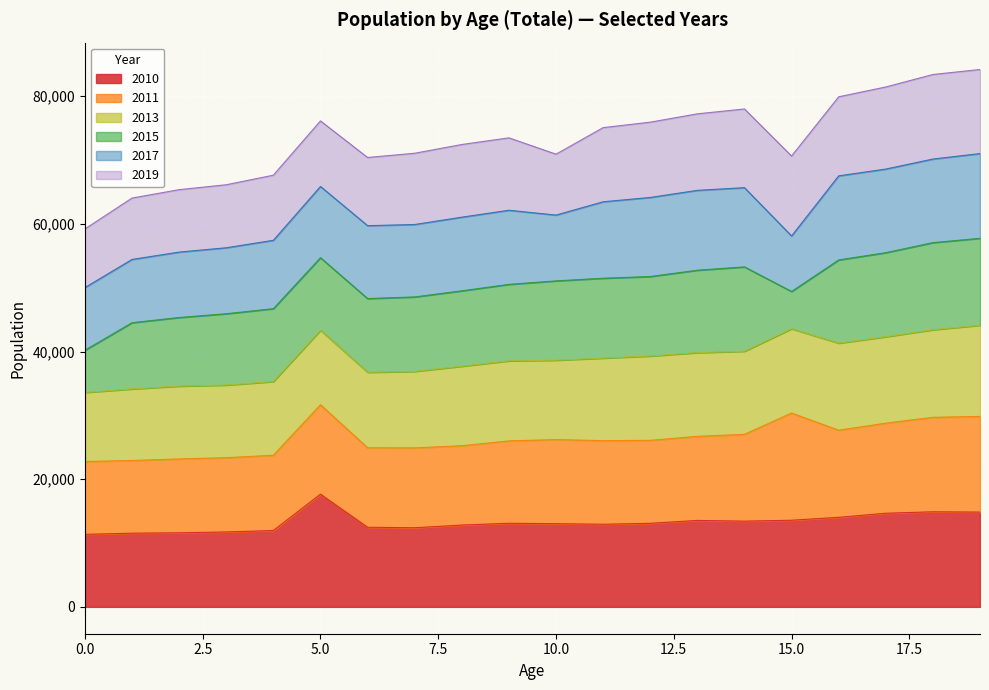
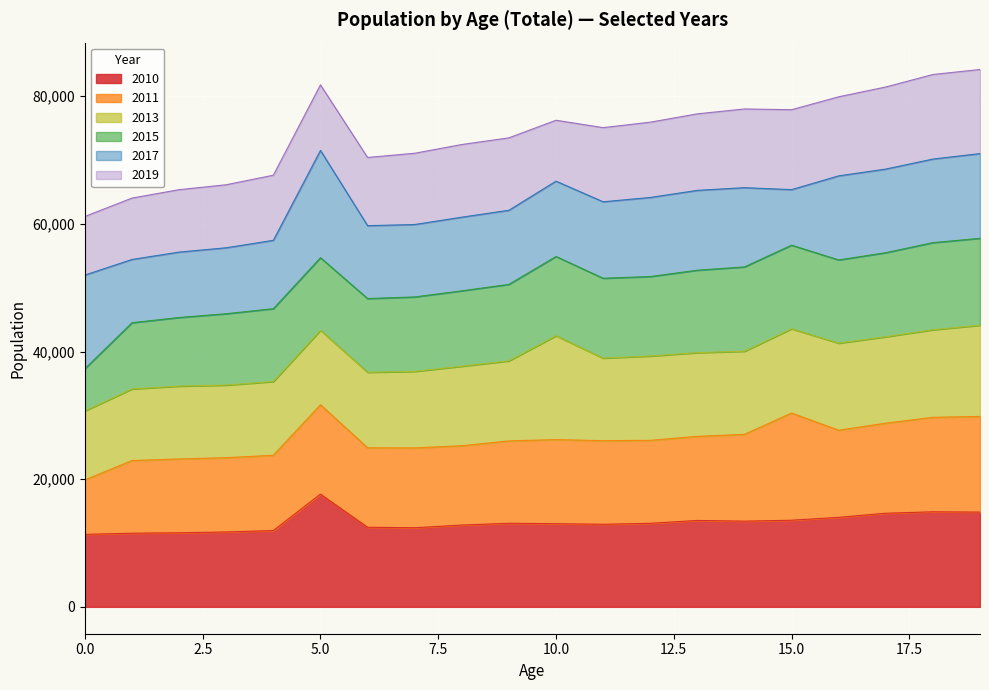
2011, 0.0: 11,000 -> 9,000
2017, 0.0: 10,000 -> 15,000
2017, 5.0: 11,000 -> 17,000
2013, 10.0: 12,000 -> 16,000
2017, 10.0: 10,000 -> 12,000
2015, 15.0: 6,000 -> 13,000
